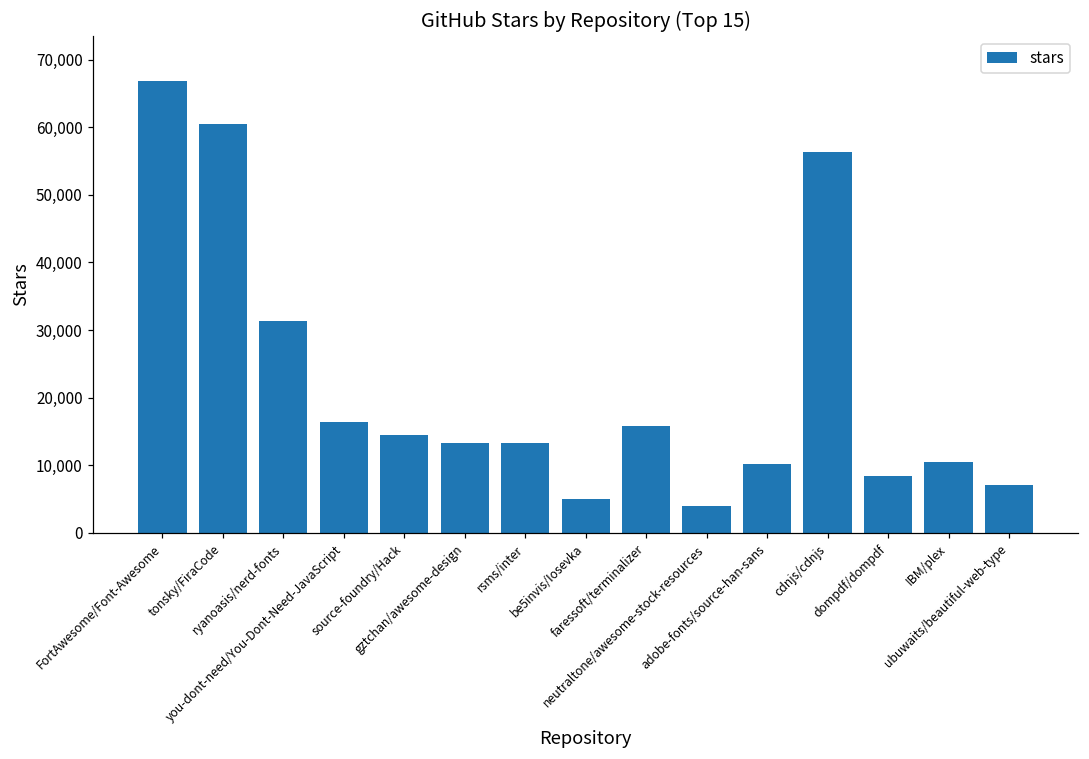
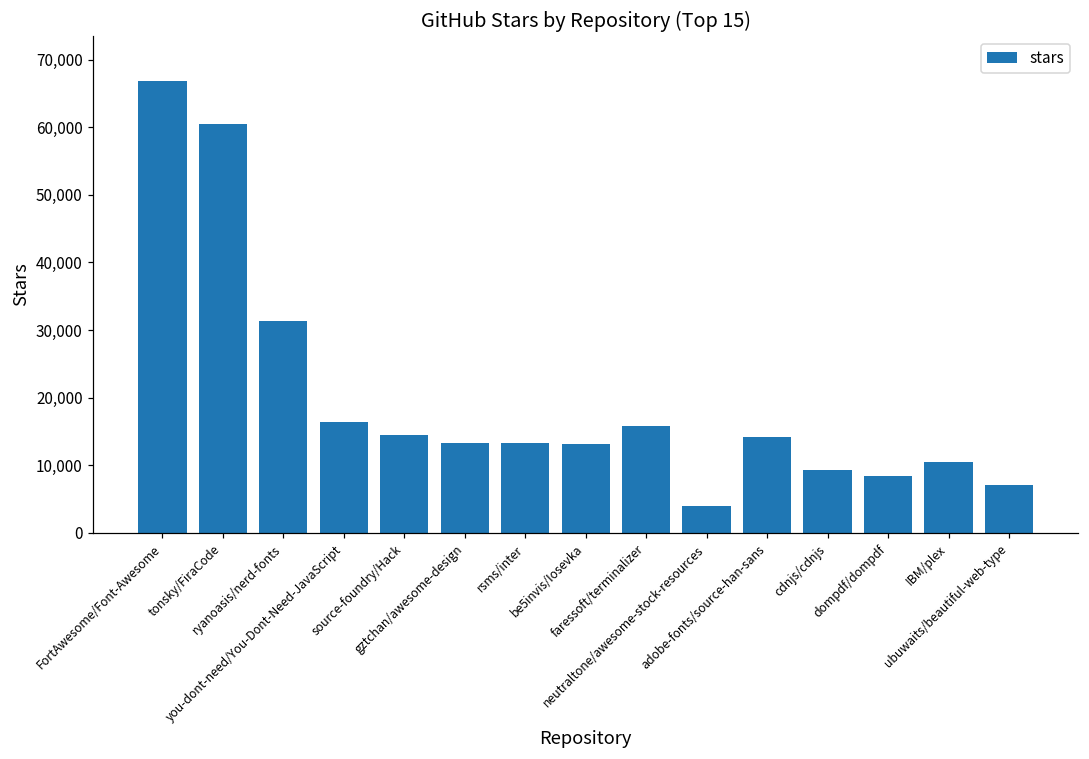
be5invis/Iosevka: 5,000 -> 13,000
adobe-fonts/source-han-sans: 10,000 -> 14,000
cdnjs/cdnjs: 56,000 -> 9,000
